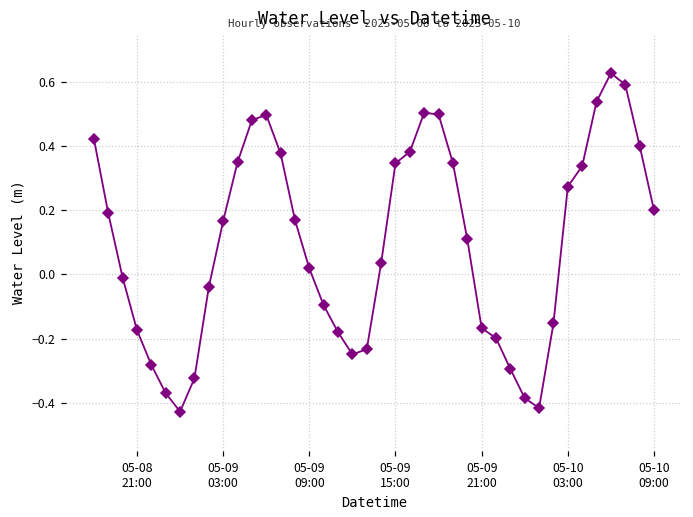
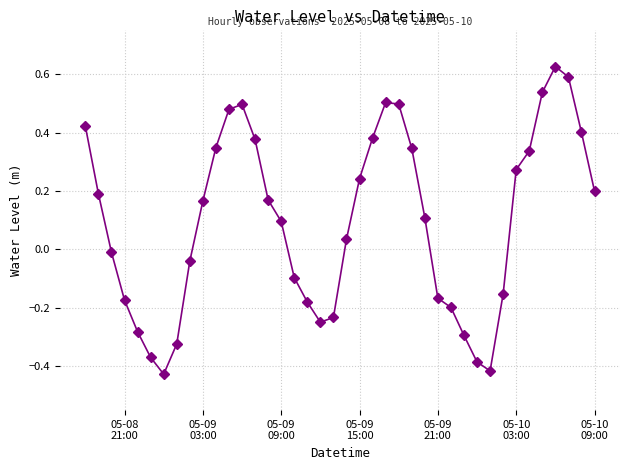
05-09 09:00: 0.02 -> 0.10
05-09 15:00: 0.35 -> 0.24
